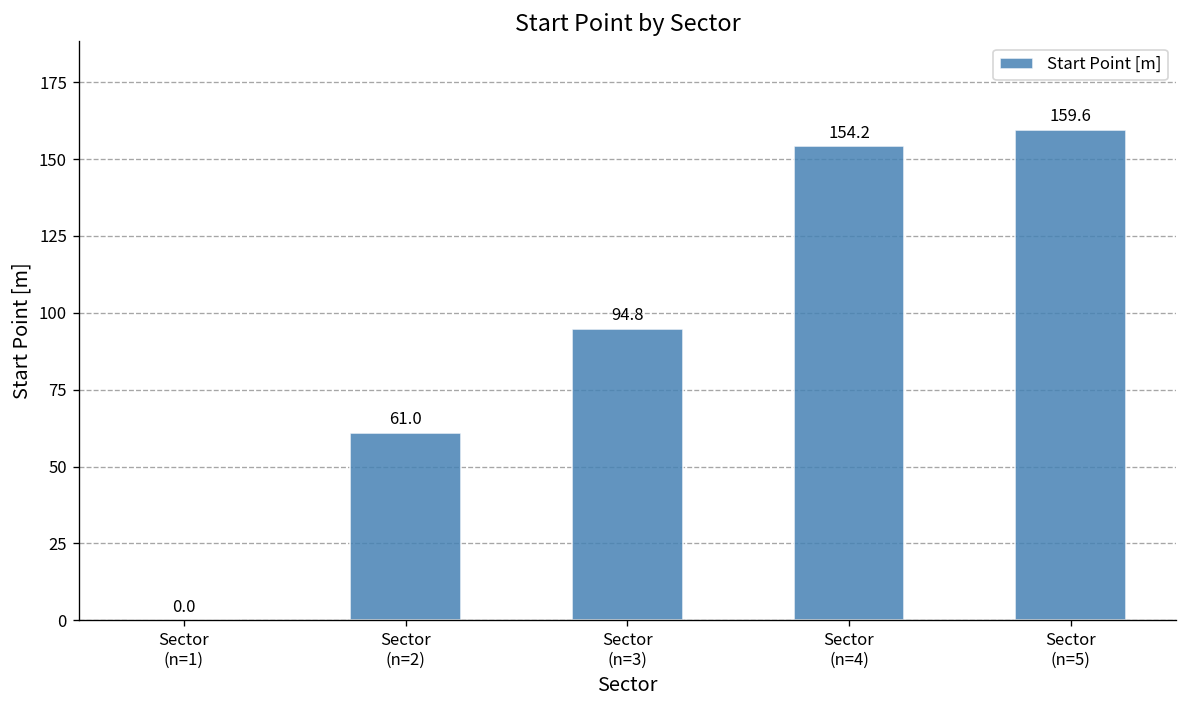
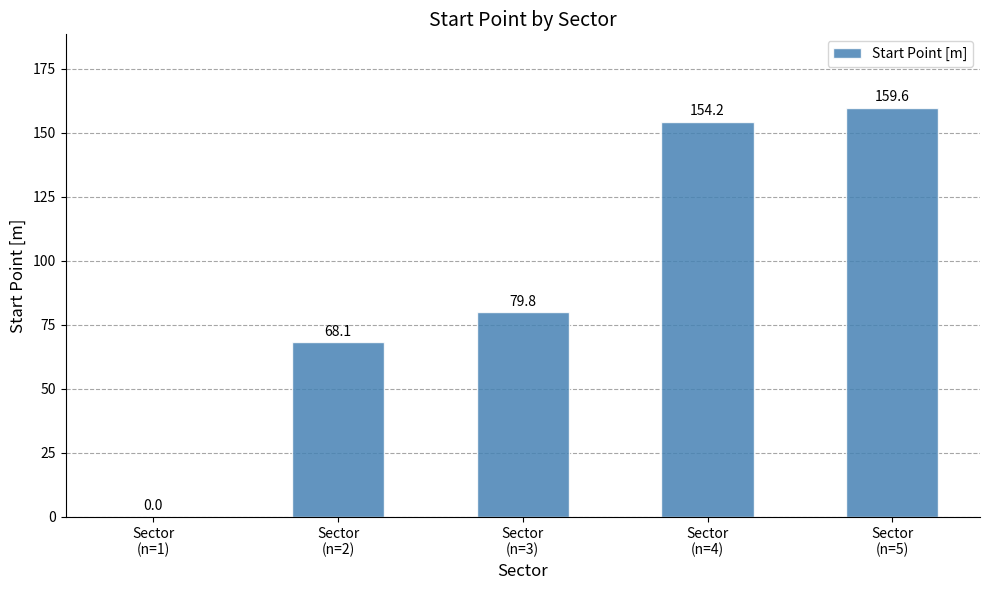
Sector (n=2): 61.0 -> 68.1
Sector (n=3): 94.8 -> 79.8
